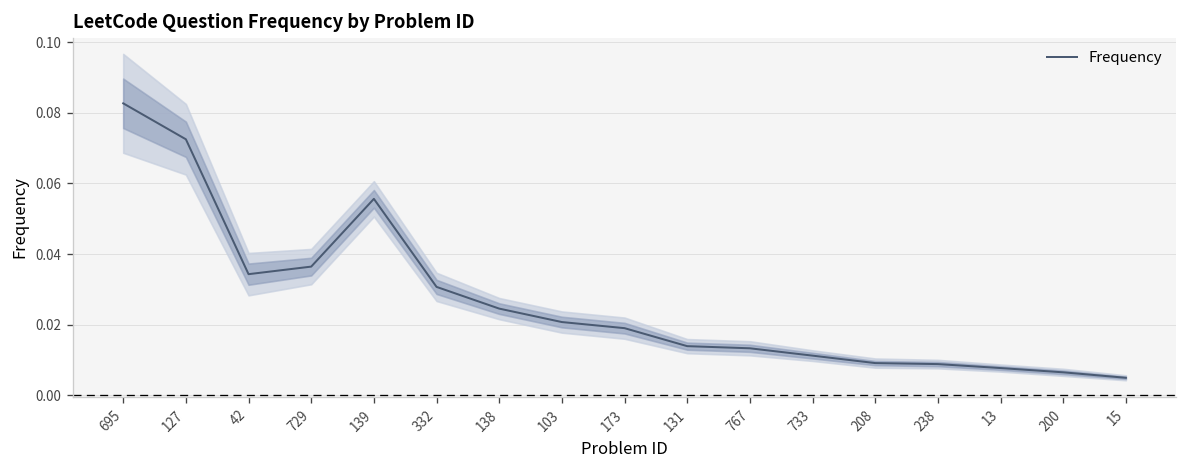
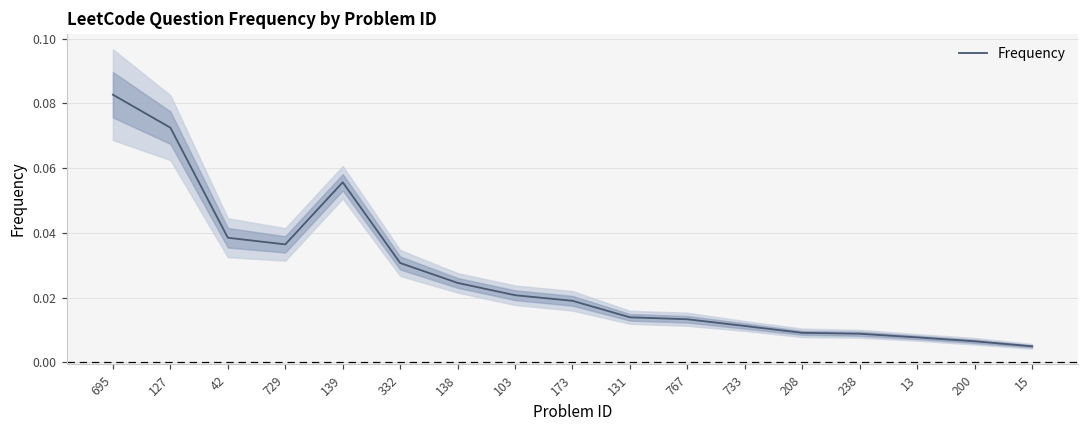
Frequency, 42: 0.034 -> 0.038
